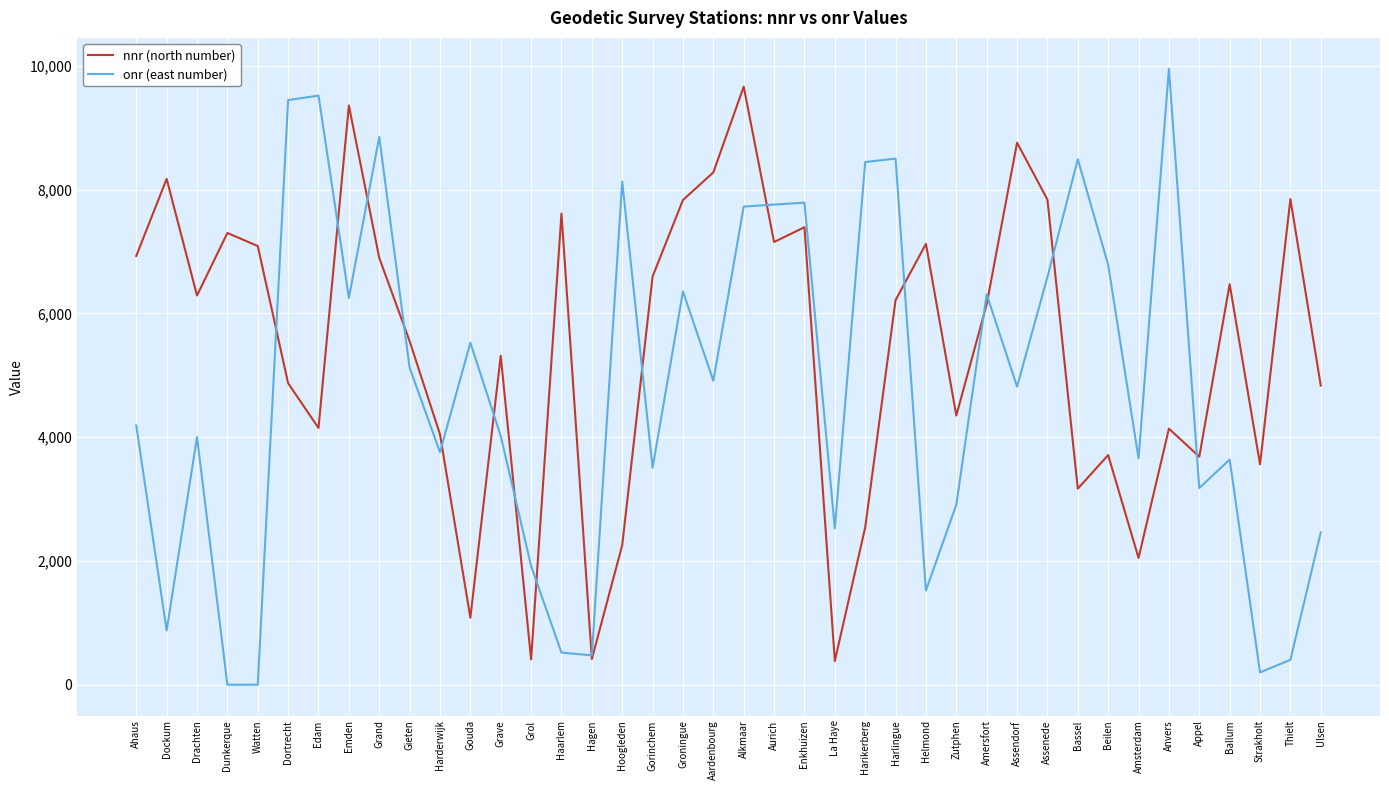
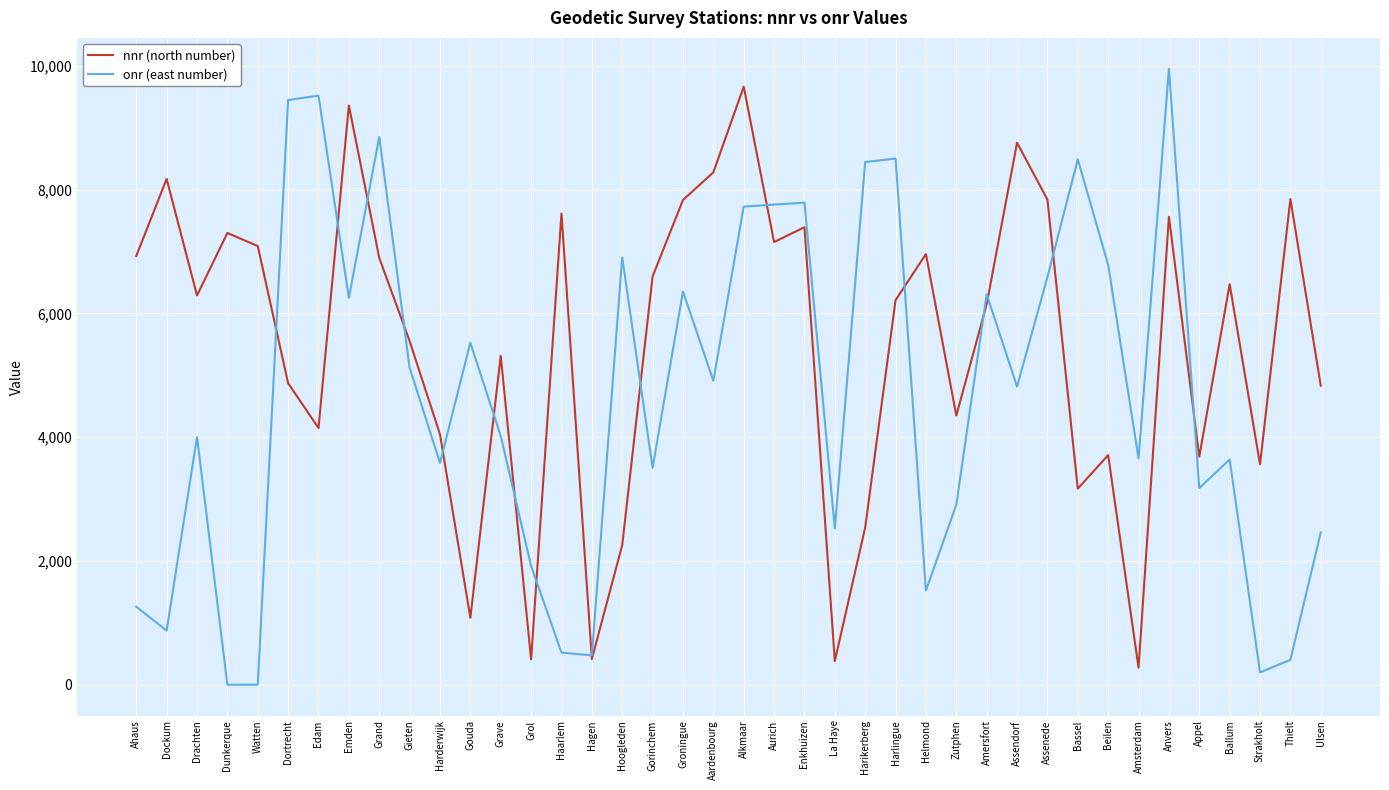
onr (east number), Ahaus: 4,200 -> 1,300
onr (east number), Harderwijk: 3,800 -> 3,600
onr (east number), Hoogleden: 8,100 -> 6,900
nnr (north number), Helmond: 7,100 -> 7,000
nnr (north number), Amsterdam: 2,000 -> 300
nnr (north number), Anvers: 4,100 -> 7,600
